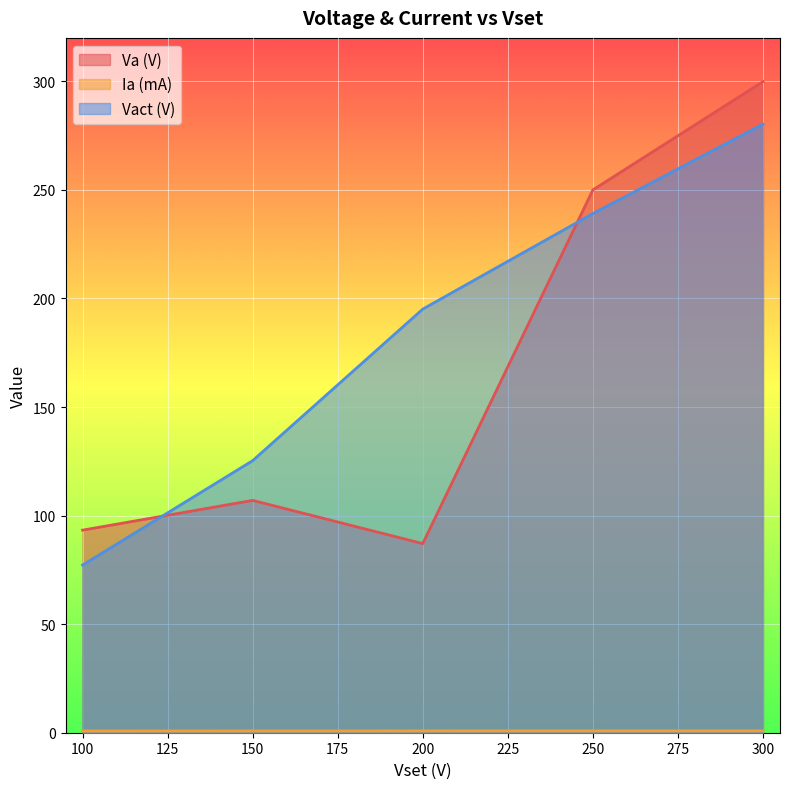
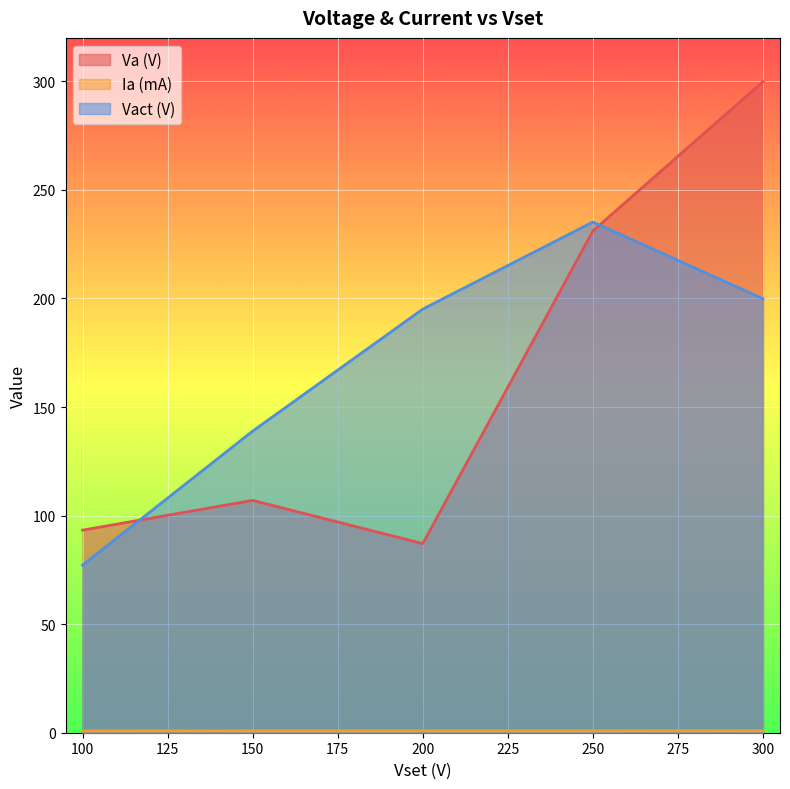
Vact (V), 150: 125 -> 139
Va (V), 250: 250 -> 231
Vact (V), 250: 239 -> 235
Vact (V), 300: 280 -> 200
